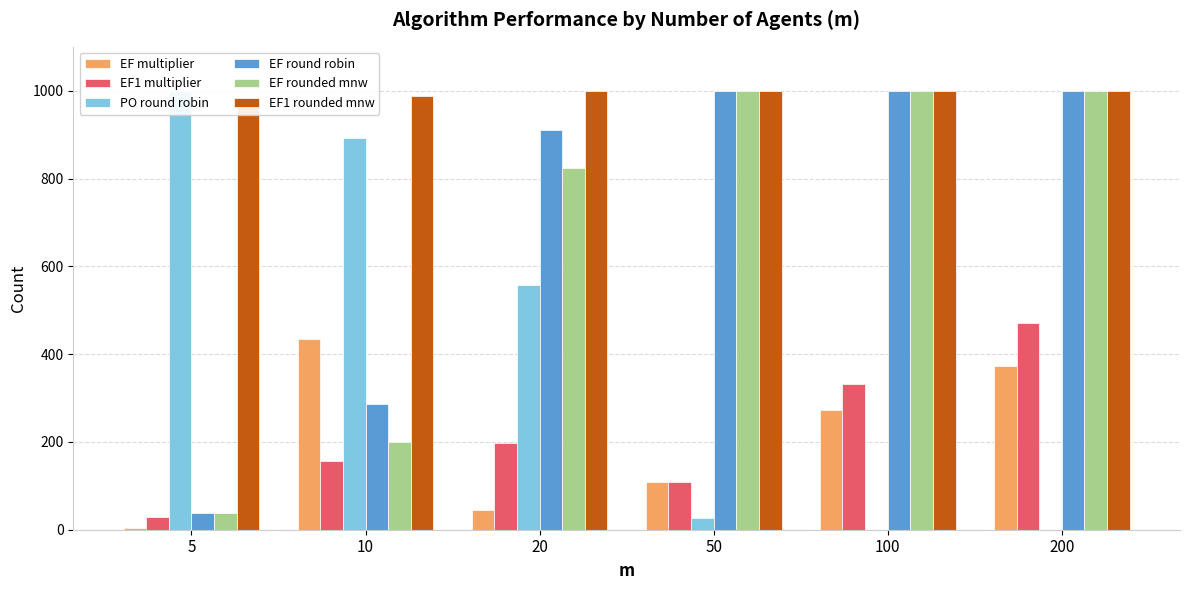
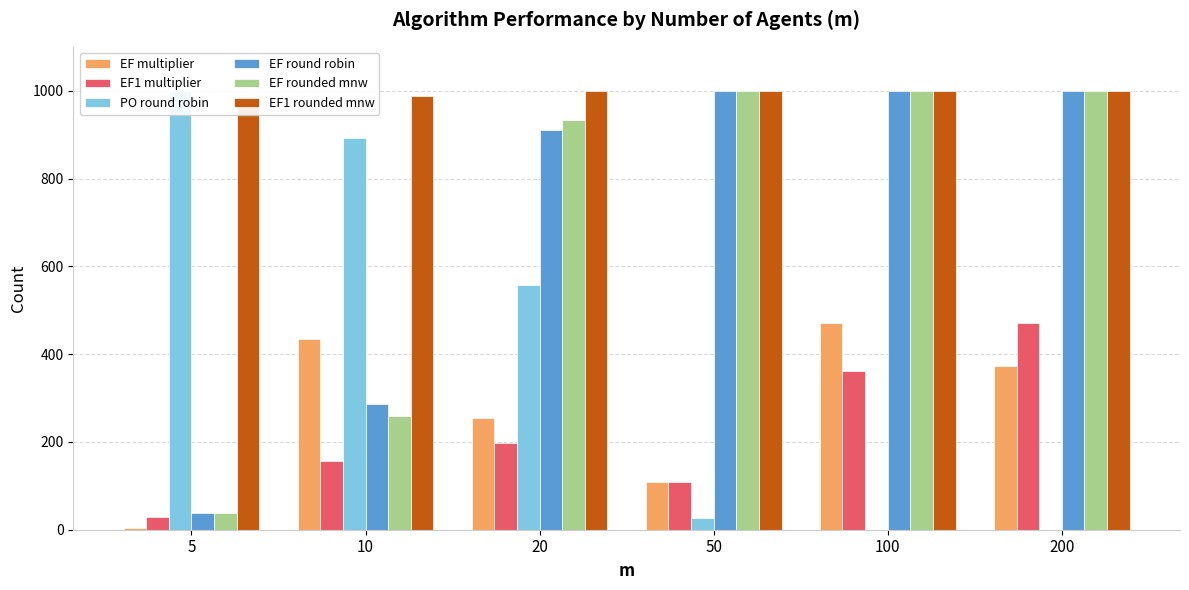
EF rounded mnw, 10: 200 -> 260
EF multiplier, 20: 40 -> 250
EF rounded mnw, 20: 820 -> 930
EF multiplier, 100: 270 -> 470
EF1 multiplier, 100: 330 -> 360
